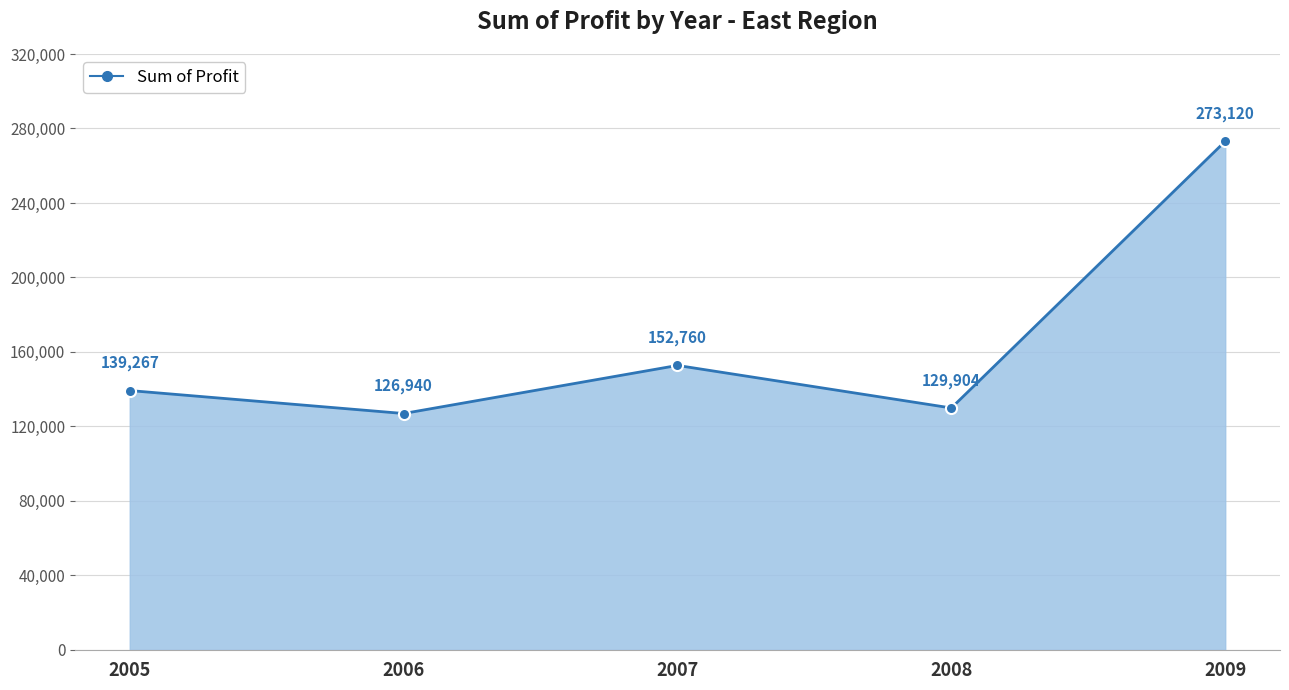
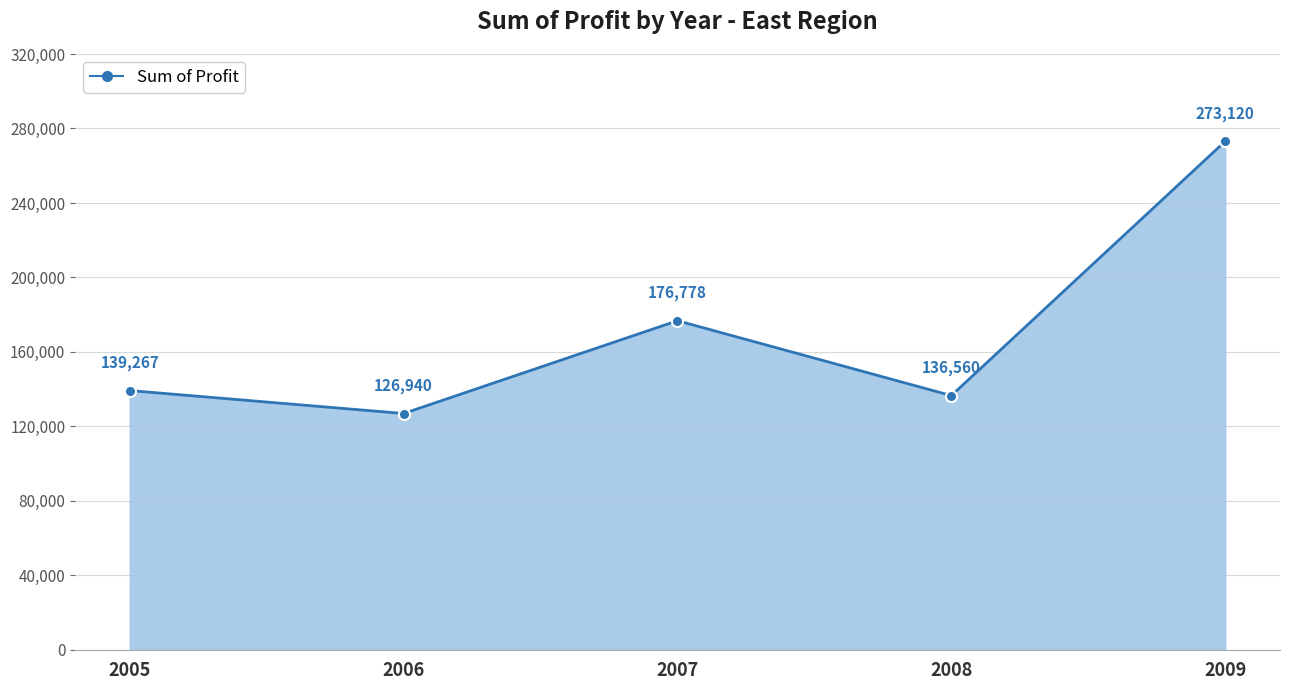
2007: 152,760 -> 176,778
2008: 129,904 -> 136,560
